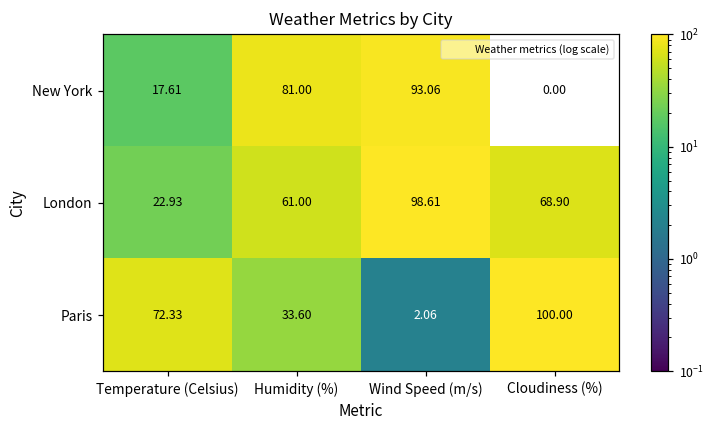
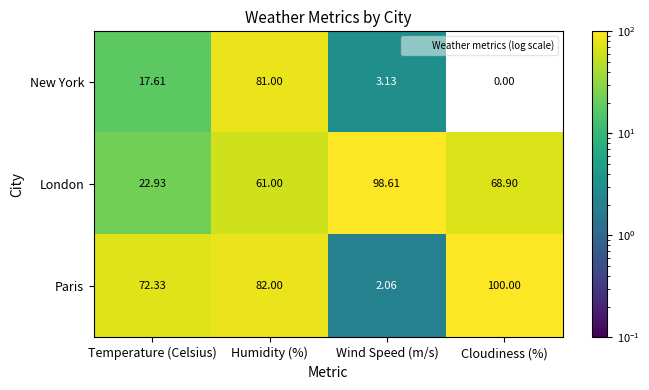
New York, Wind Speed (m/s): 93.06 -> 3.13
Paris, Humidity (%): 33.60 -> 82.00
